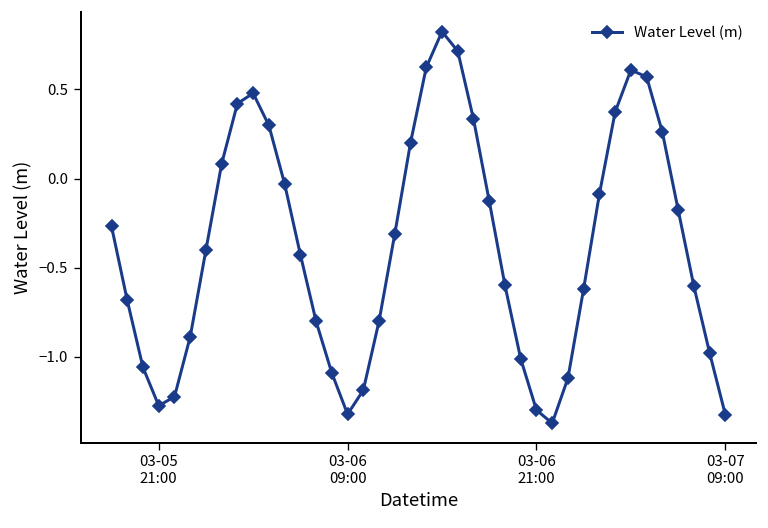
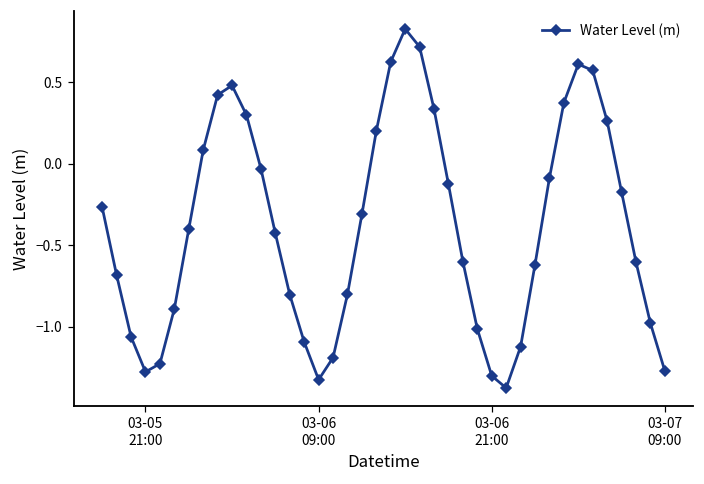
03-07 09:00: -1.32 -> -1.27
